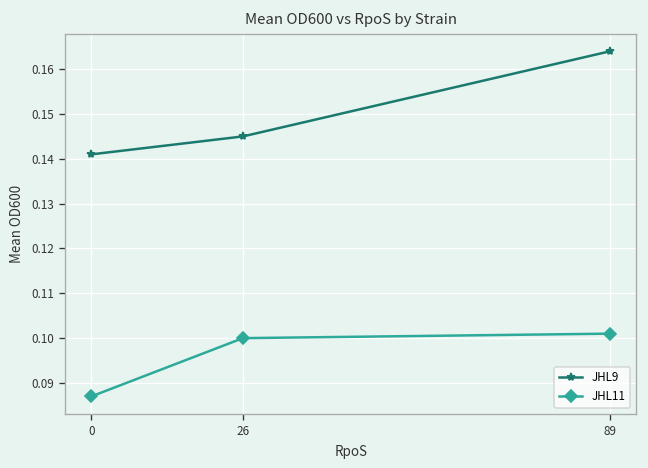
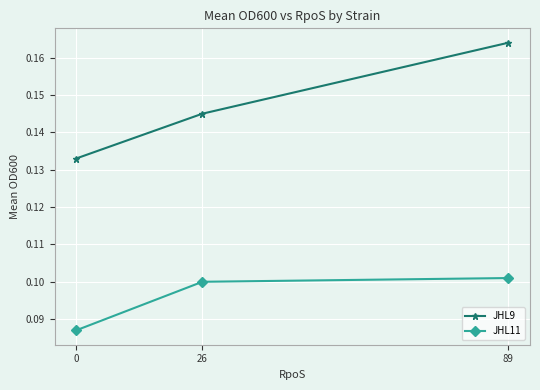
JHL9, 0: 0.141 -> 0.133
